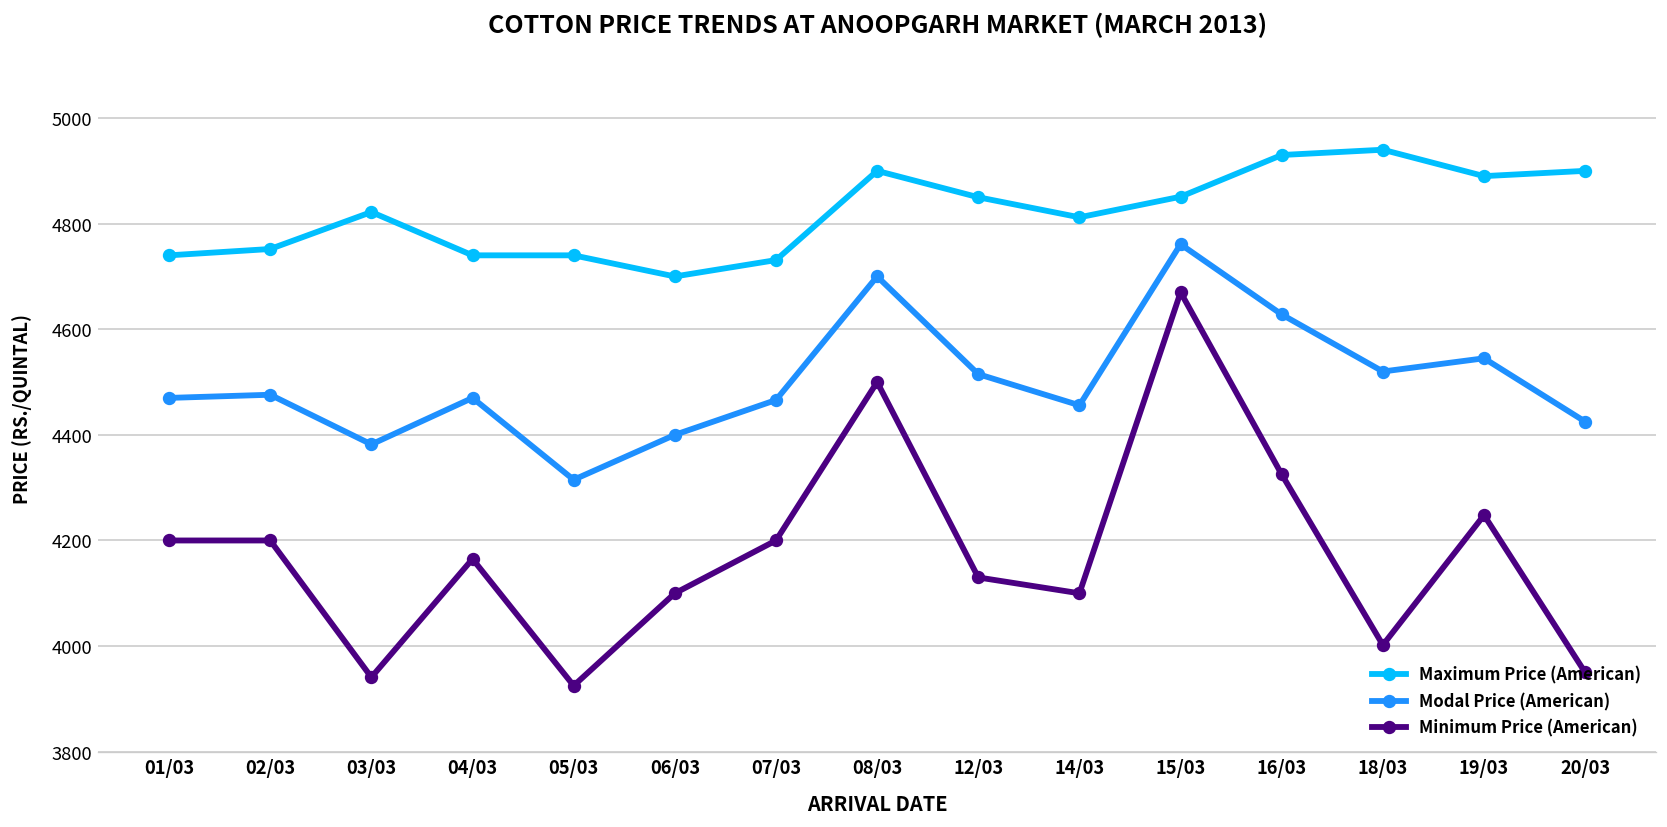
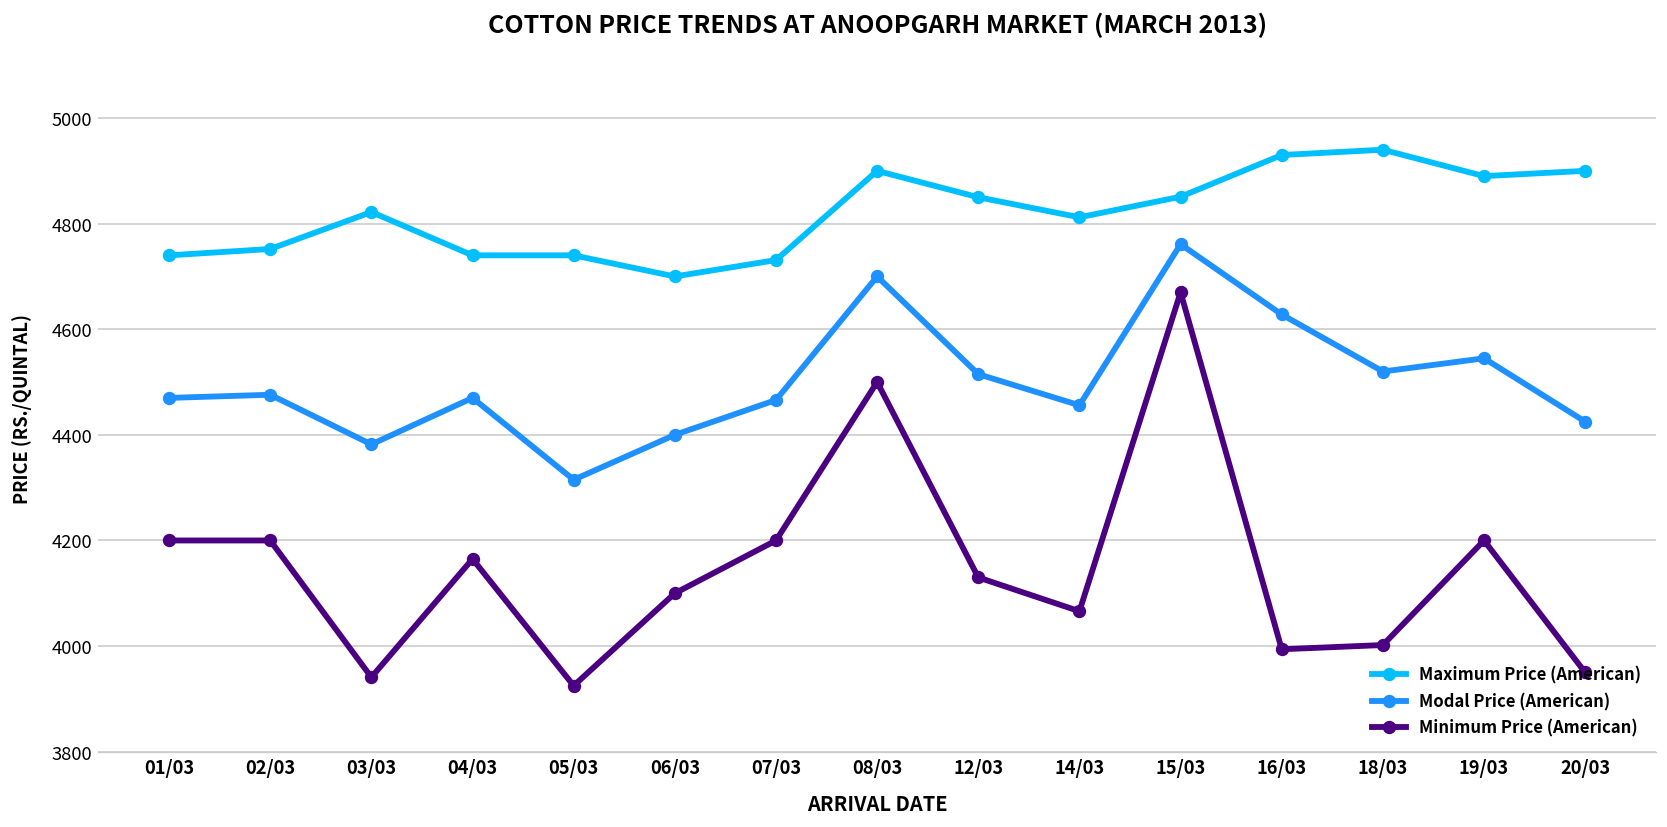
Minimum Price (American), 14/03: 4100 -> 4070
Minimum Price (American), 16/03: 4330 -> 3990
Minimum Price (American), 19/03: 4250 -> 4200
